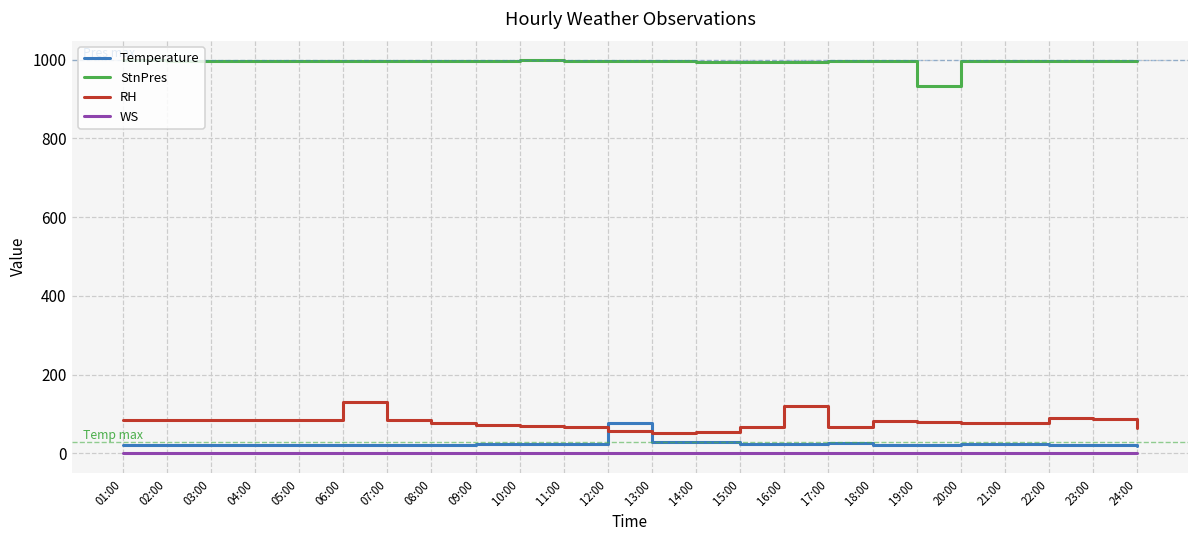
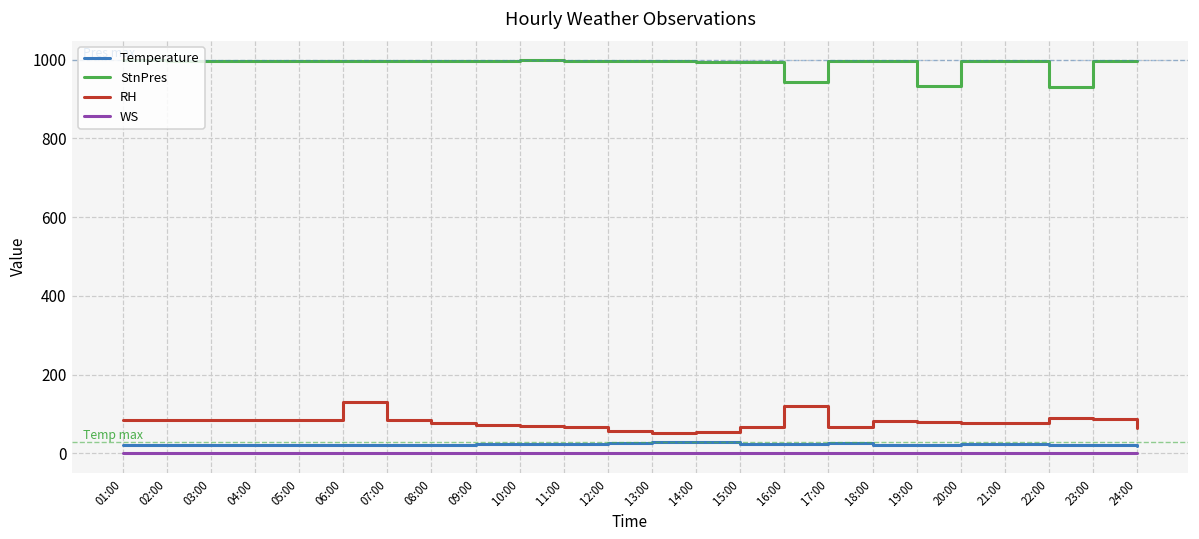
Temperature, 12:00: 80 -> 30
StnPres, 16:00: 1000 -> 940
StnPres, 22:00: 1000 -> 930
